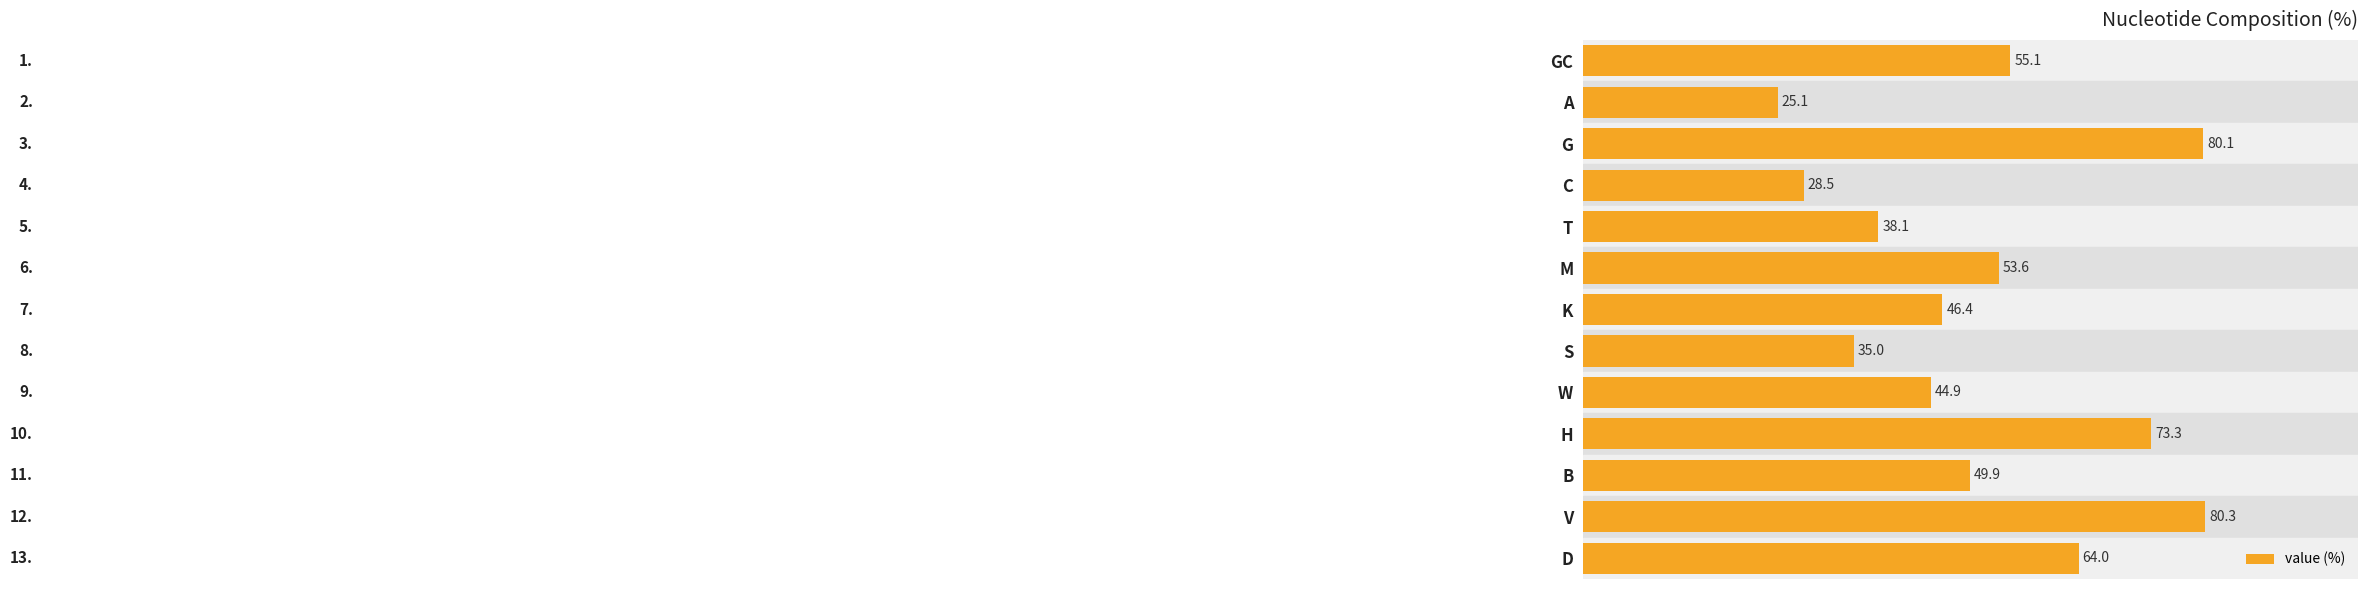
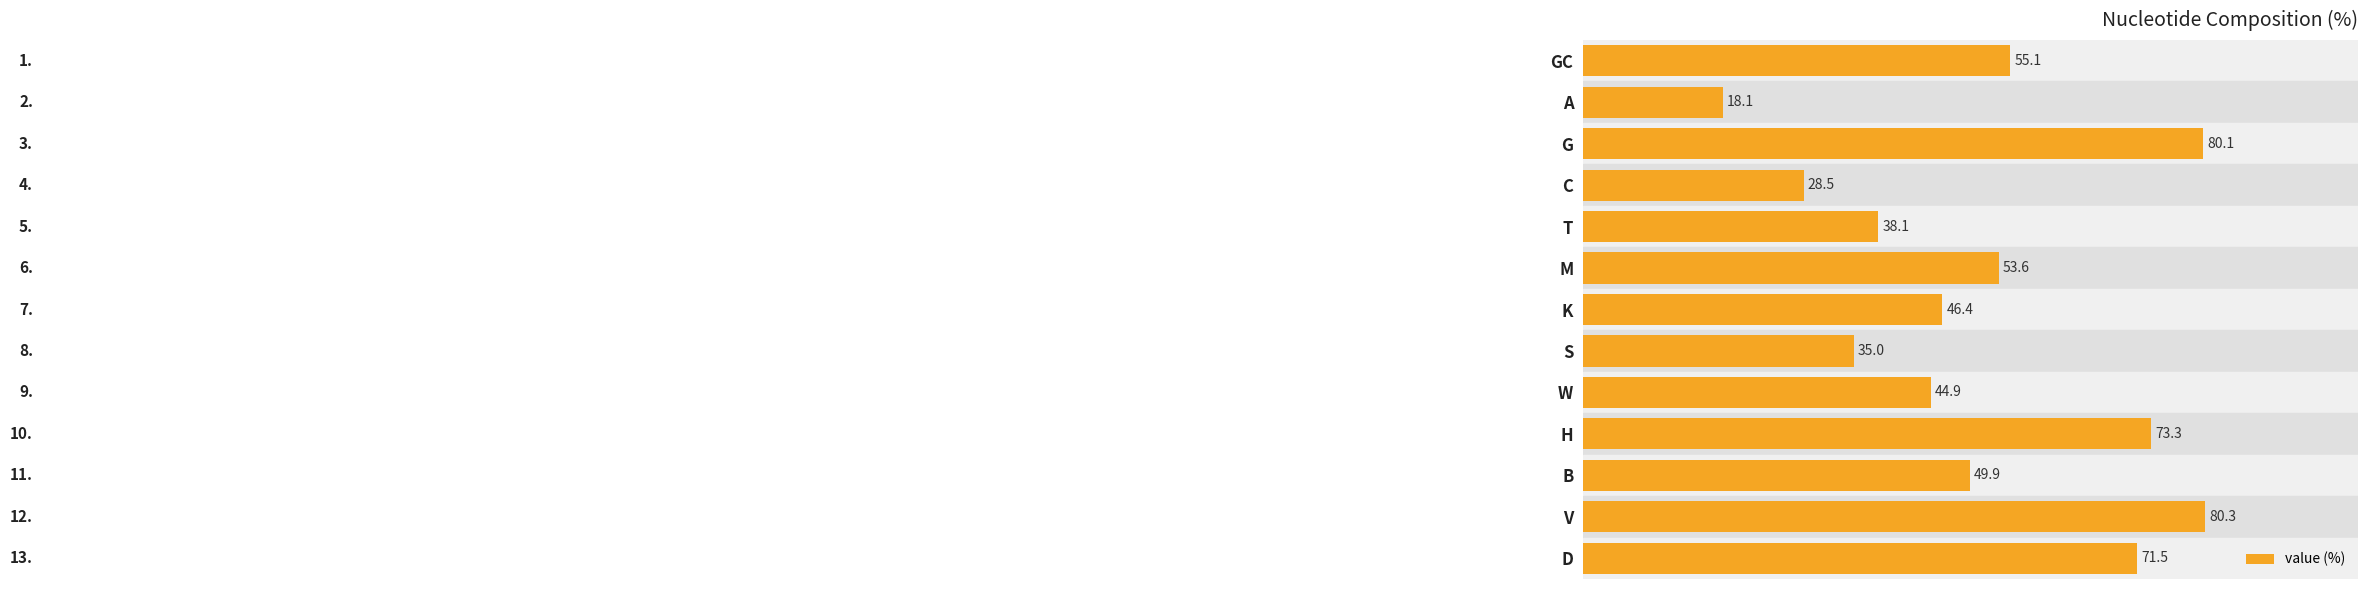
A: 25.1 -> 18.1
D: 64.0 -> 71.5
